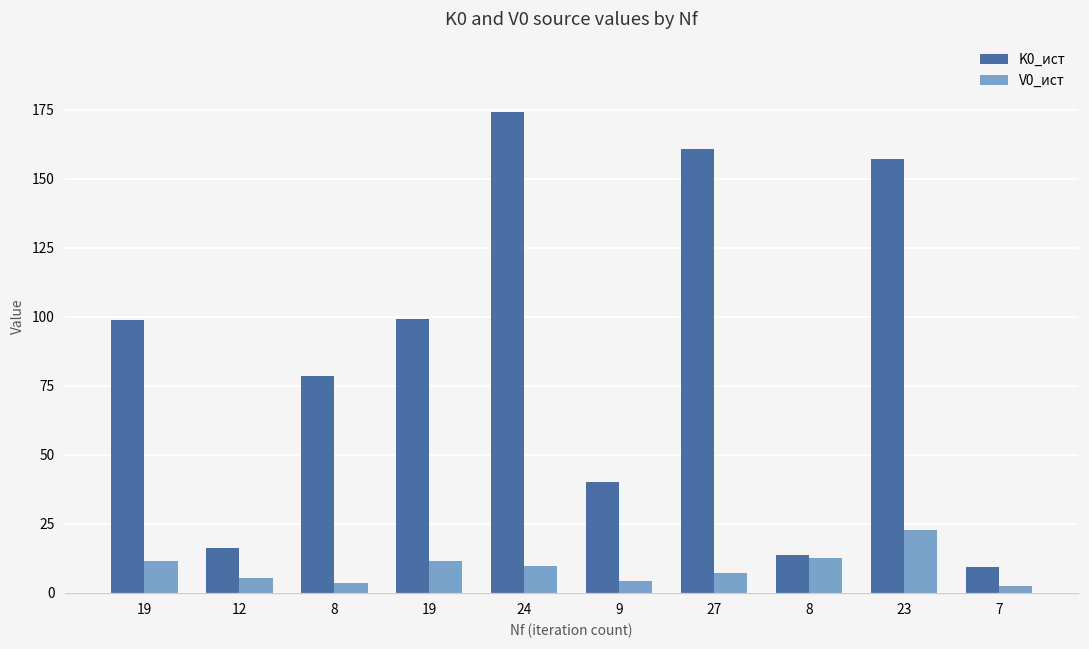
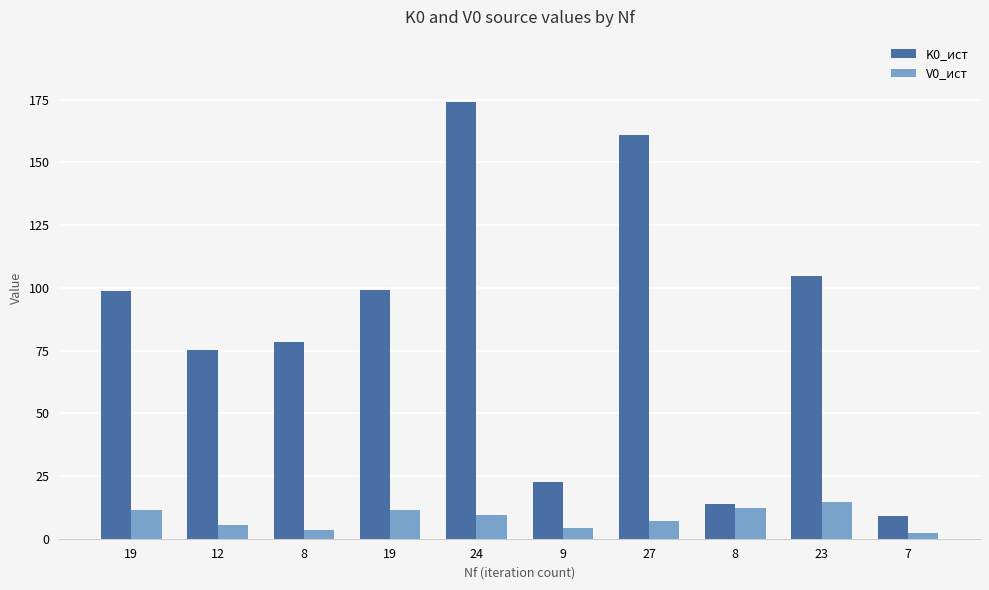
K0_ист, 12: 16 -> 75
K0_ист, 9: 40 -> 23
K0_ист, 23: 157 -> 105
V0_ист, 23: 23 -> 15
